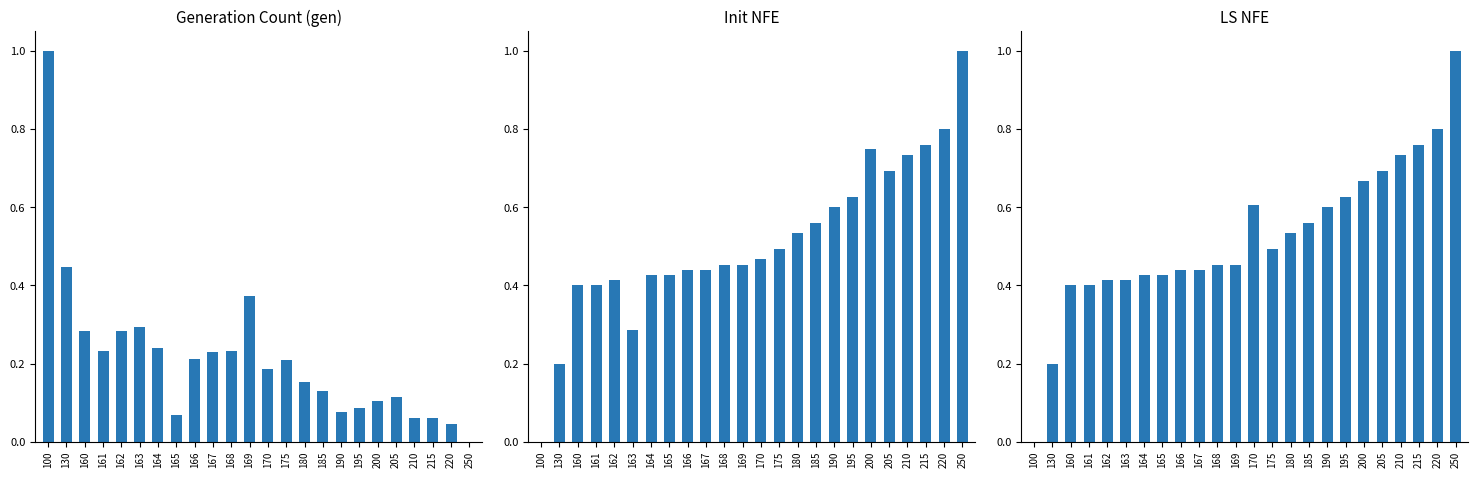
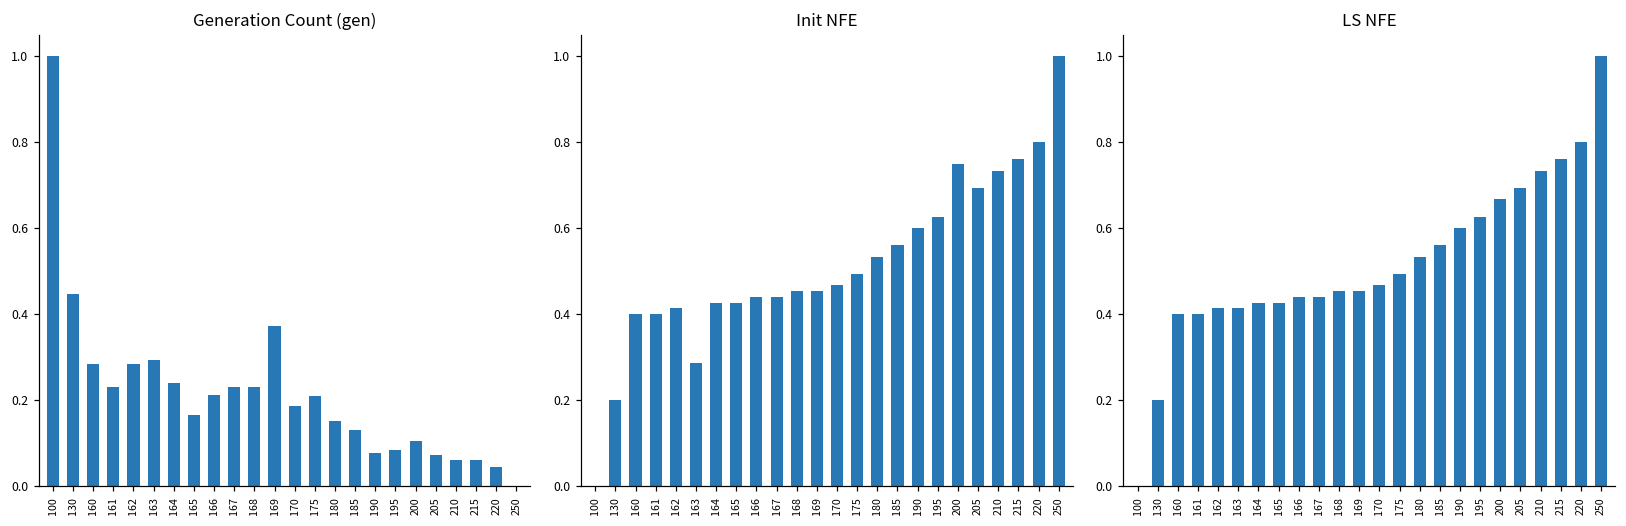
Generation Count (gen), 165: 0.07 -> 0.17
Generation Count (gen), 205: 0.11 -> 0.07
LS NFE, 170: 0.61 -> 0.47
